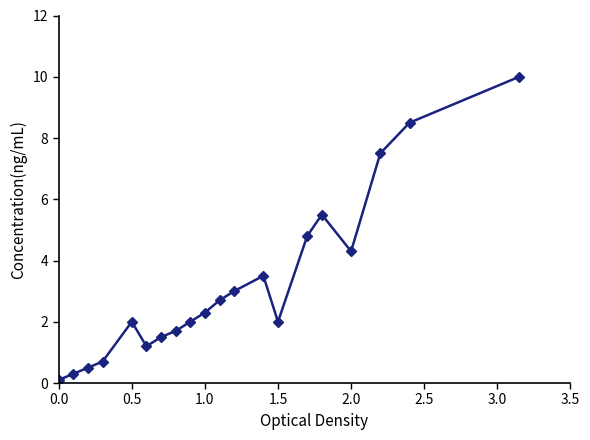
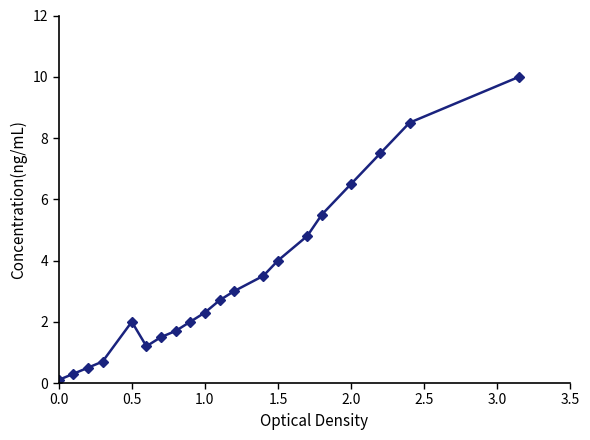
1.5: 2 -> 4
2.0: 4.3 -> 6.5
